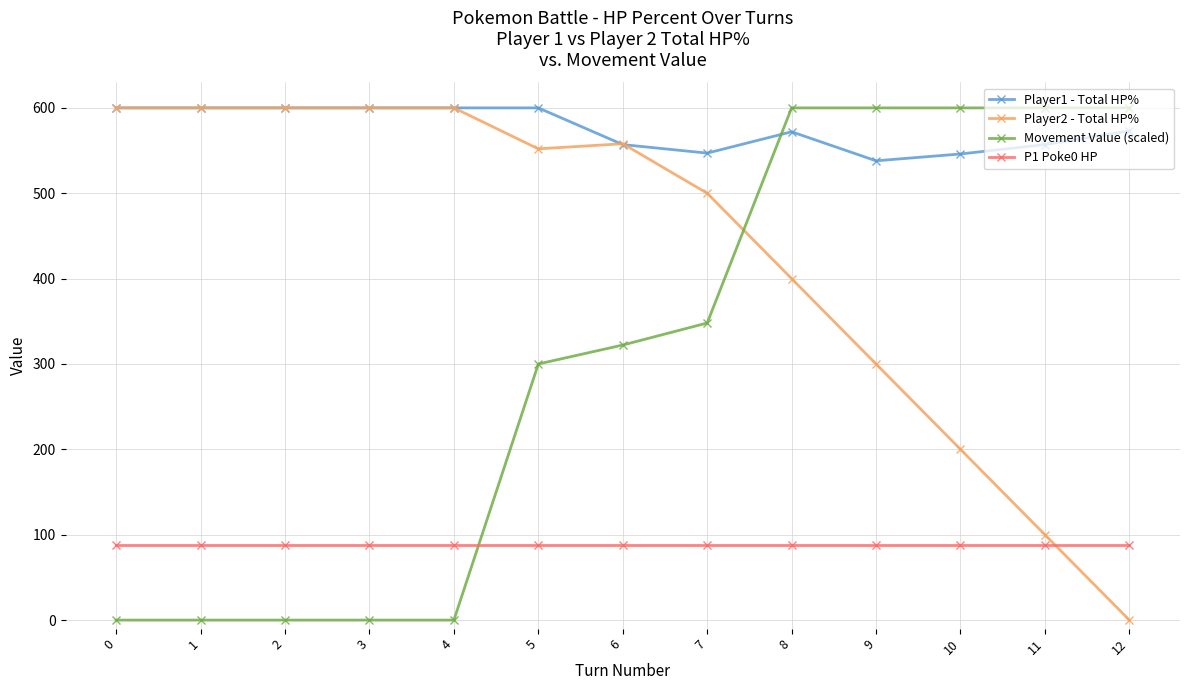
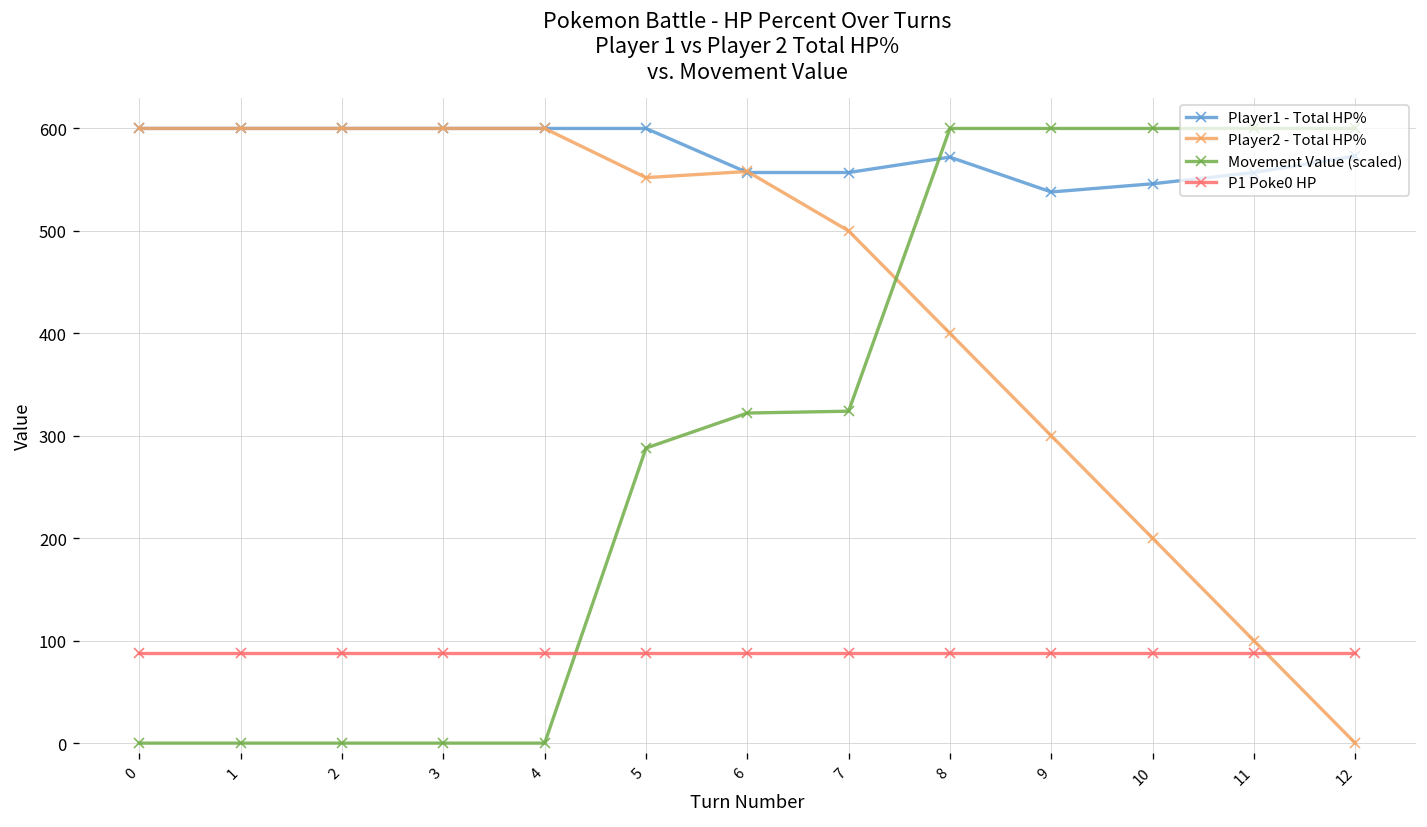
Movement Value (scaled), 5: 300 -> 290
Player1 - Total HP%, 7: 550 -> 560
Movement Value (scaled), 7: 350 -> 320
